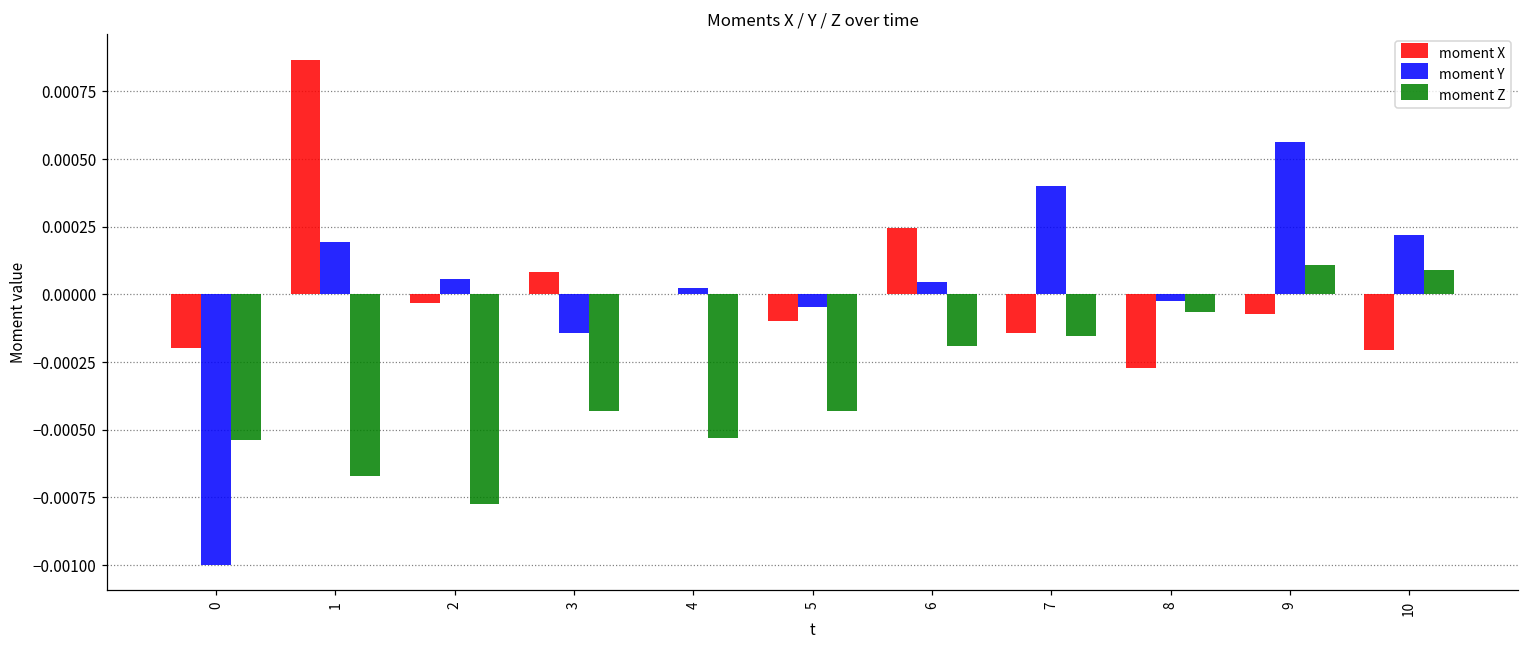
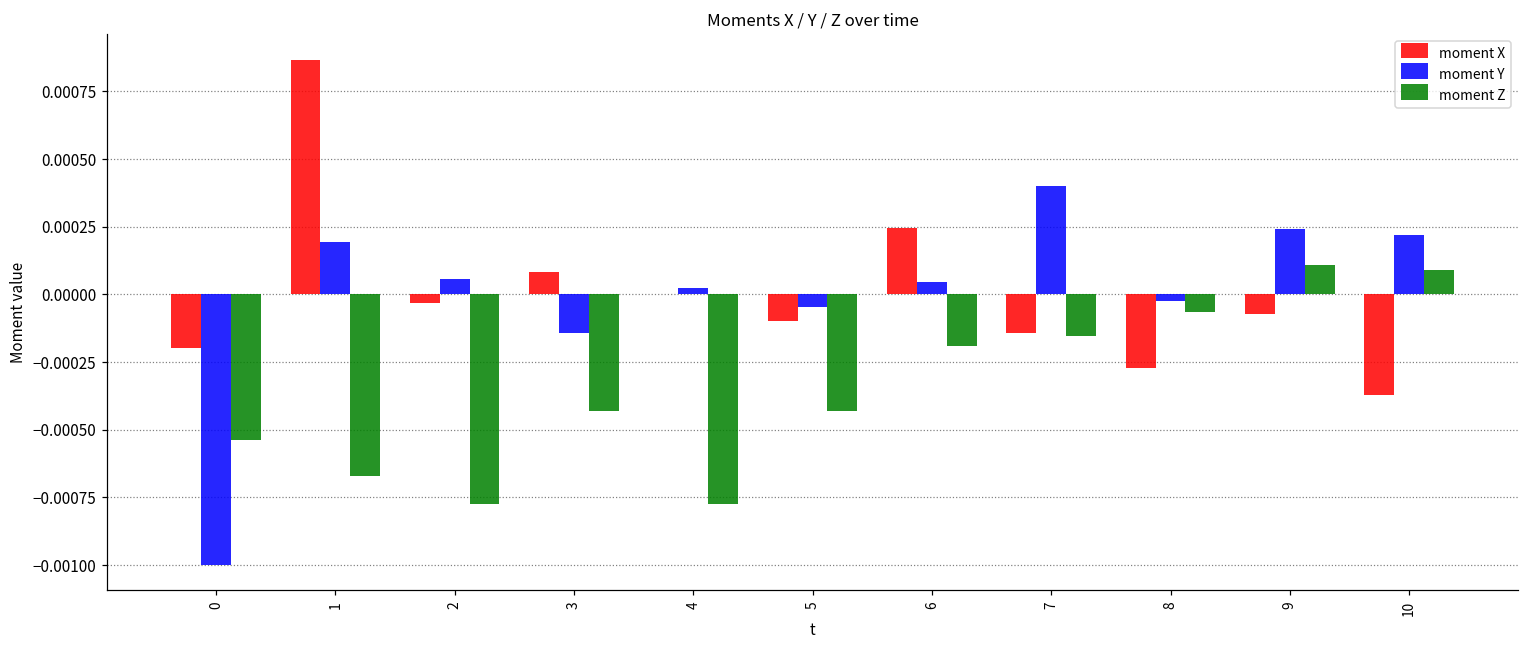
moment Z, 4: -0.00053 -> -0.00078
moment Y, 9: 0.00056 -> 0.00024
moment X, 10: -0.00020 -> -0.00037
